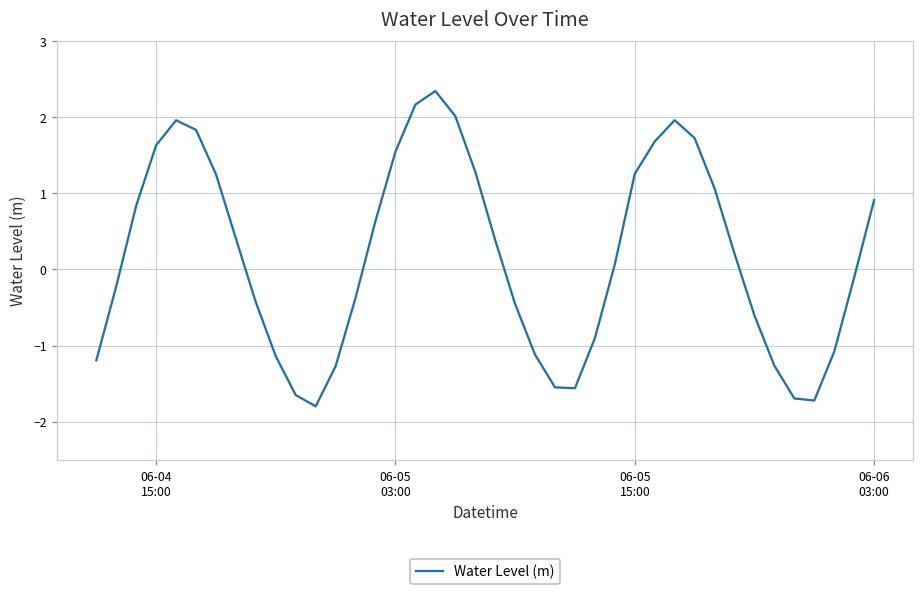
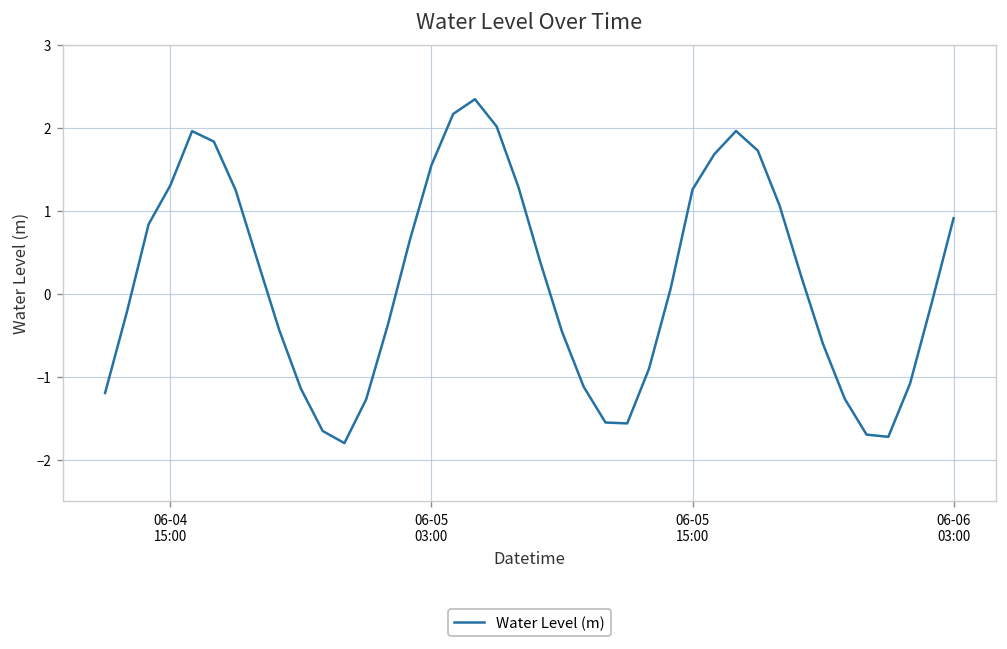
06-04 15:00: 1.6 -> 1.3
